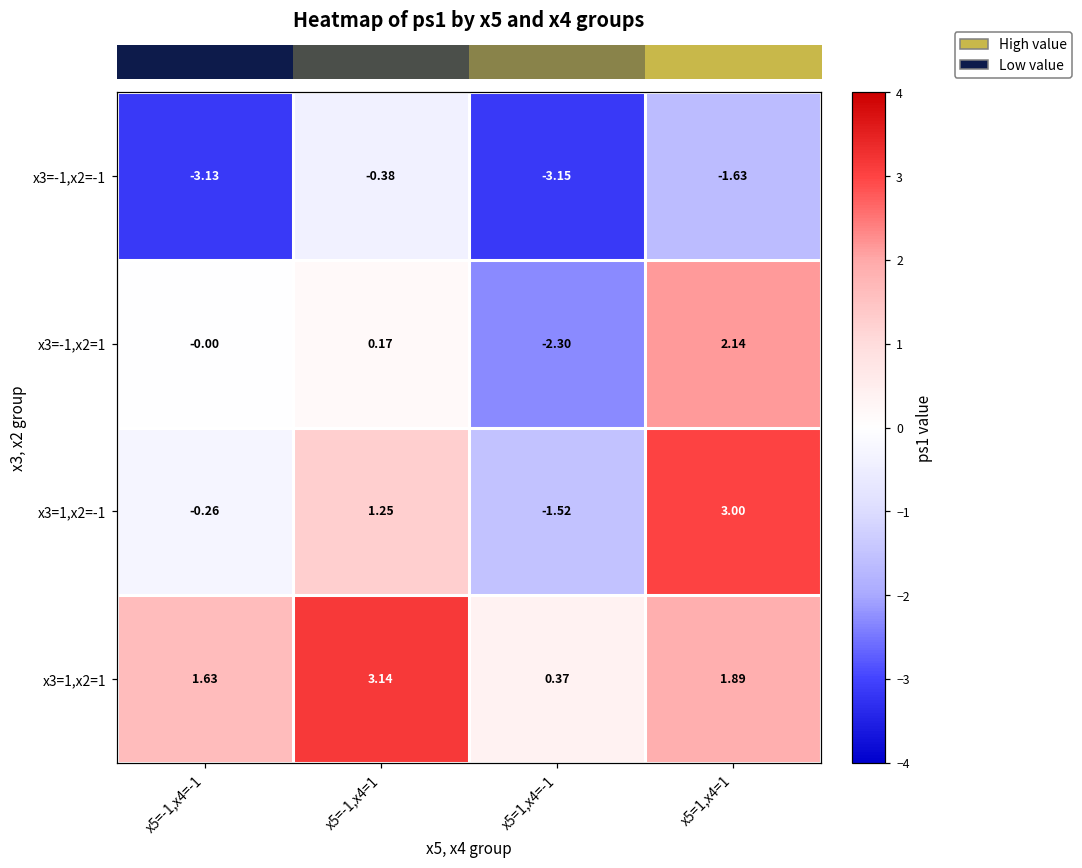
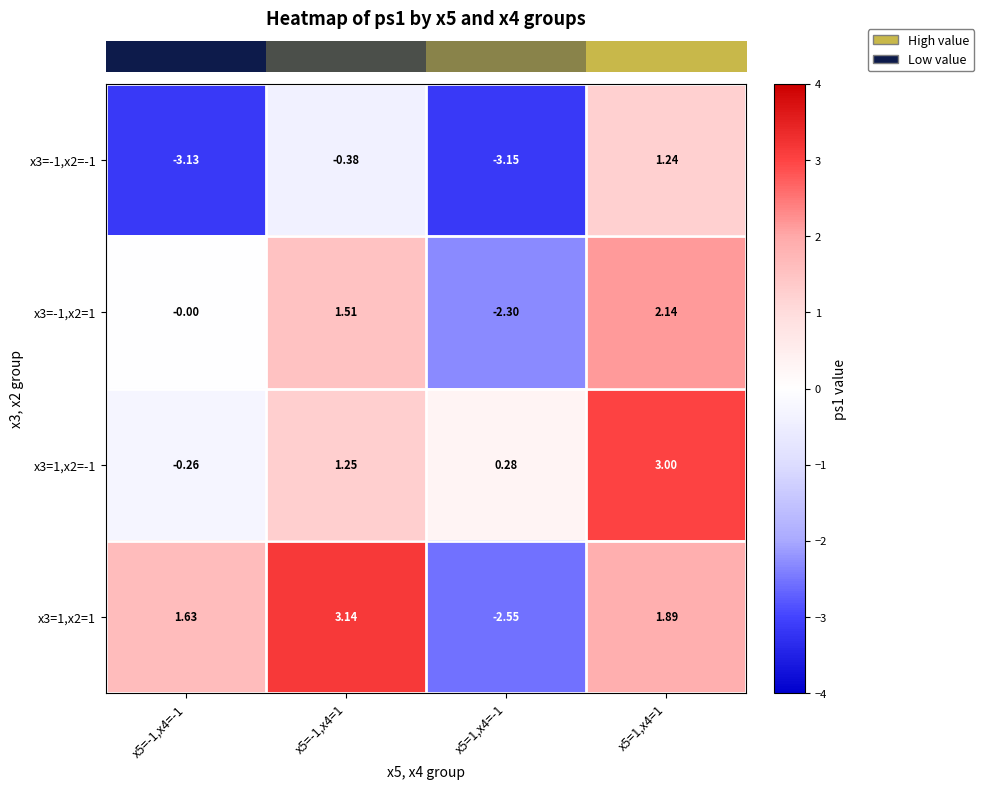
x3=-1,x2=-1, x5=1,x4=1: -1.63 -> 1.24
x3=-1,x2=1, x5=-1,x4=1: 0.17 -> 1.51
x3=1,x2=-1, x5=1,x4=-1: -1.52 -> 0.28
x3=1,x2=1, x5=1,x4=-1: 0.37 -> -2.55
